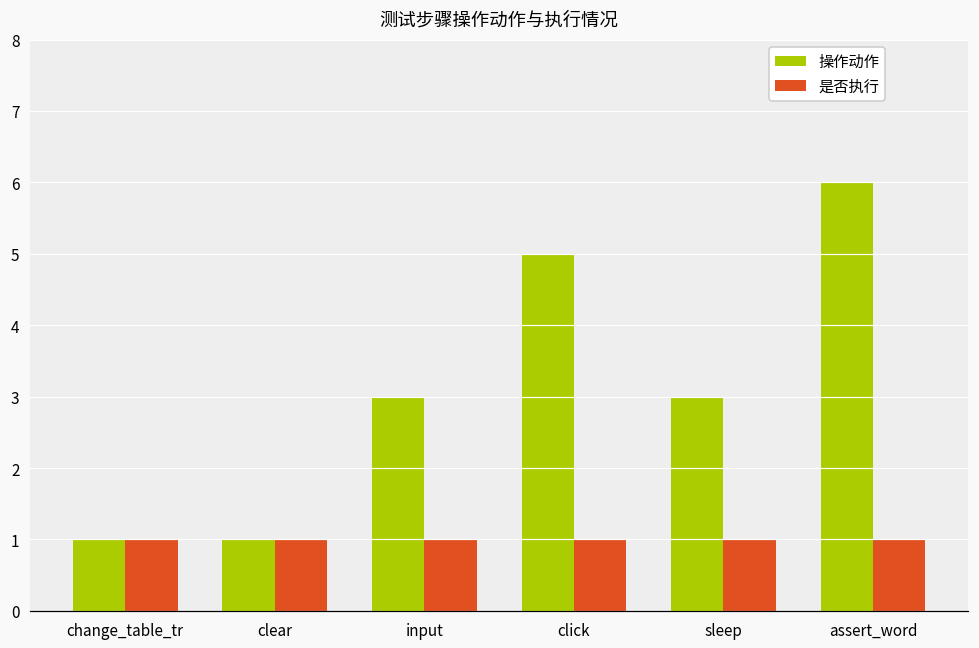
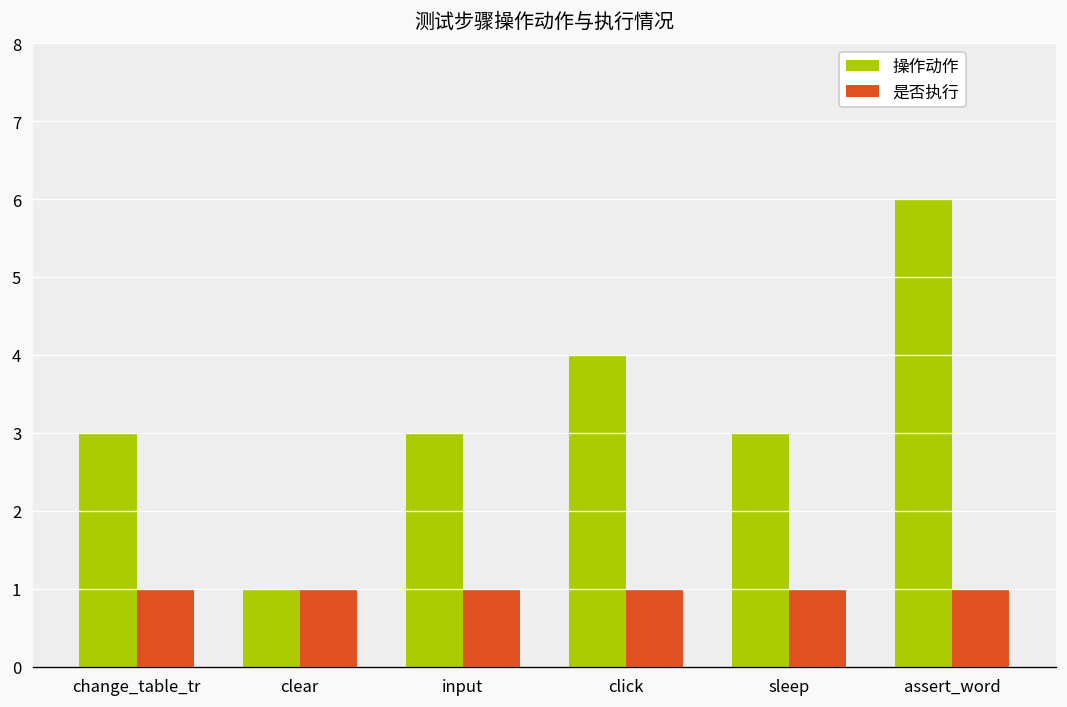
操作动作, change_table_tr: 1 -> 3
操作动作, click: 5 -> 4
